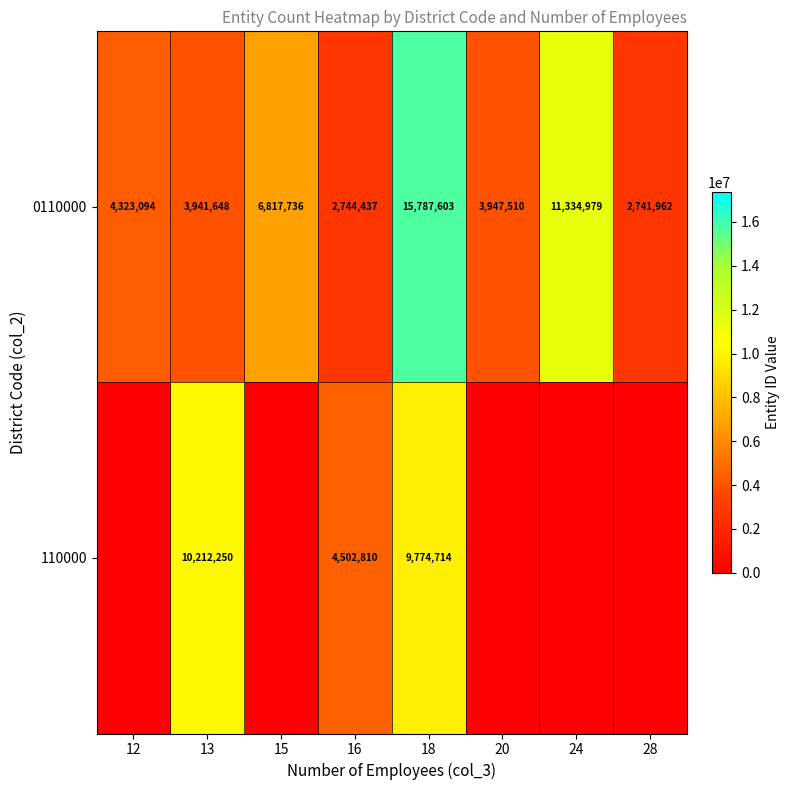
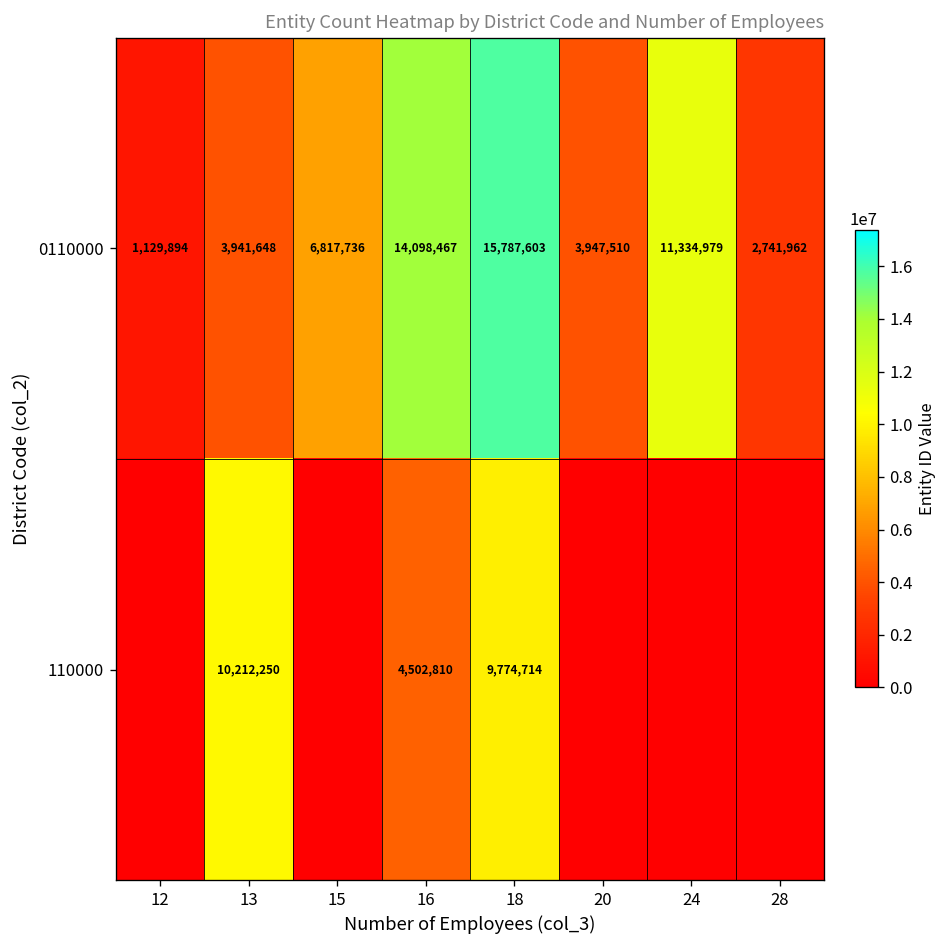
0110000, 12: 4,323,094 -> 1,129,894
0110000, 16: 2,744,437 -> 14,098,467
